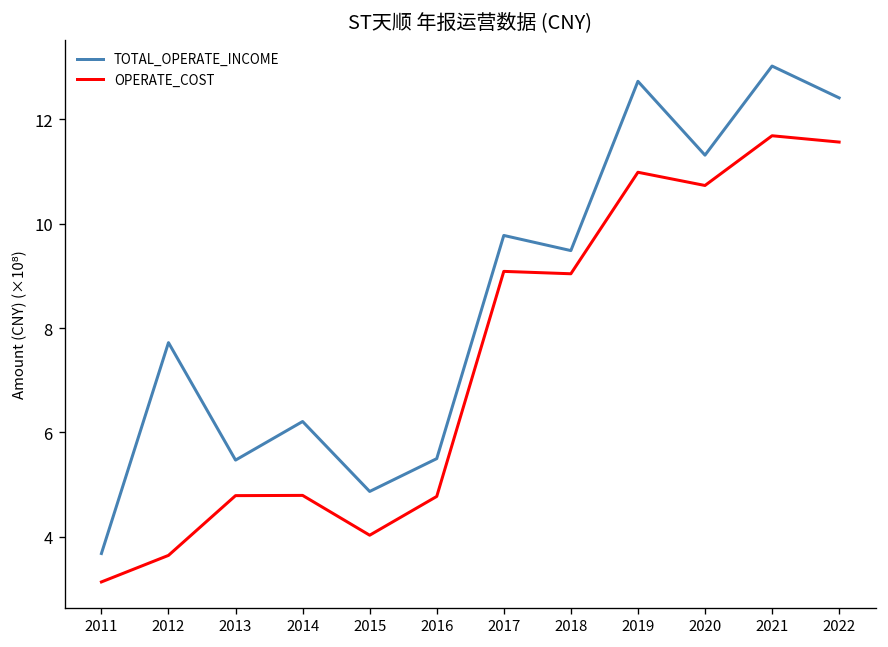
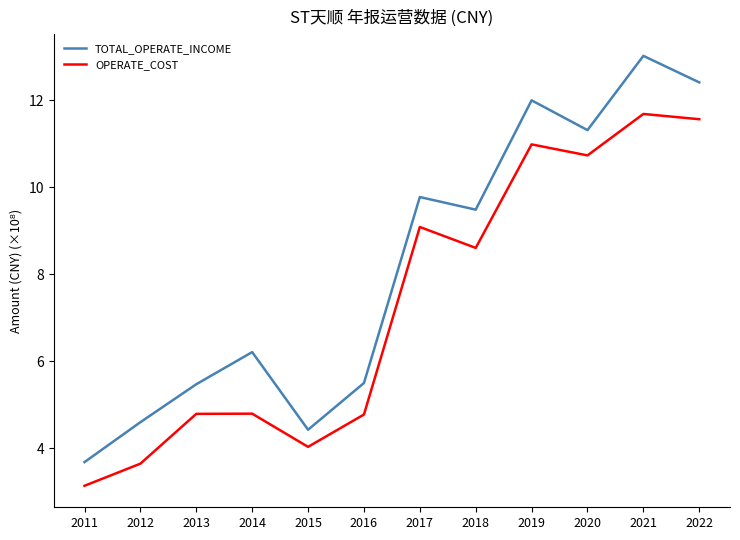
TOTAL_OPERATE_INCOME, 2012: 7.7 -> 4.6
TOTAL_OPERATE_INCOME, 2015: 4.9 -> 4.4
OPERATE_COST, 2018: 9.0 -> 8.6
TOTAL_OPERATE_INCOME, 2019: 12.7 -> 12.0
